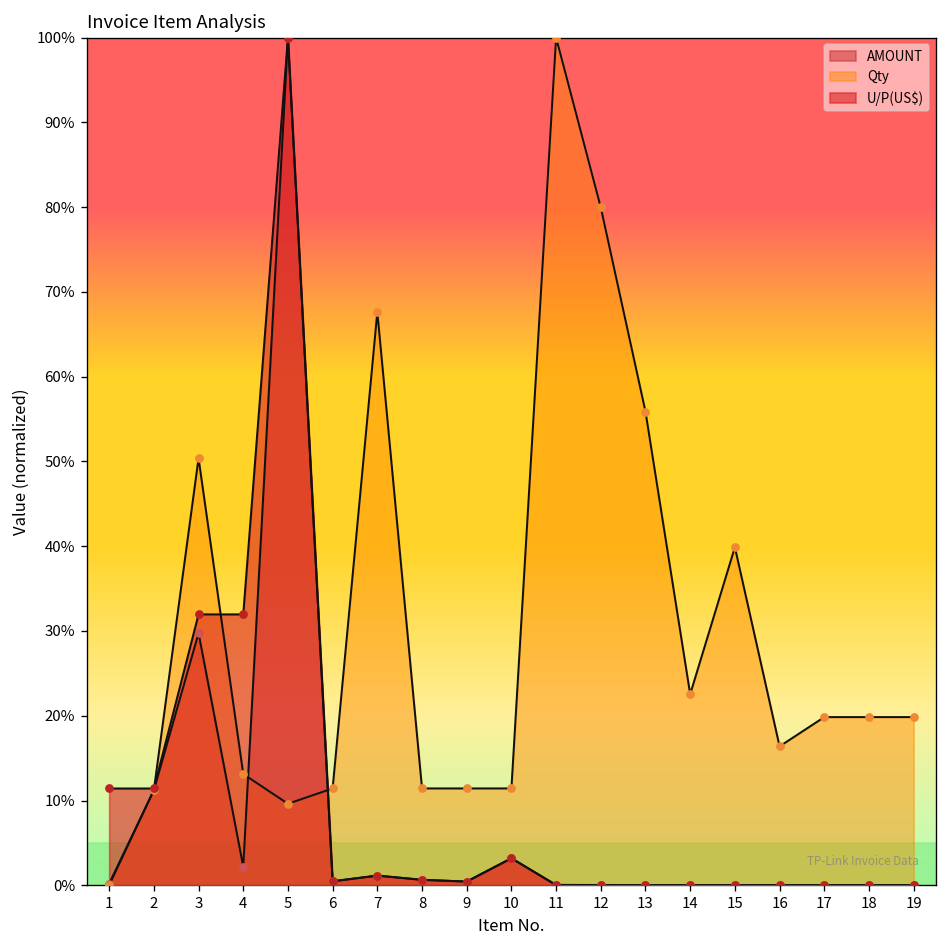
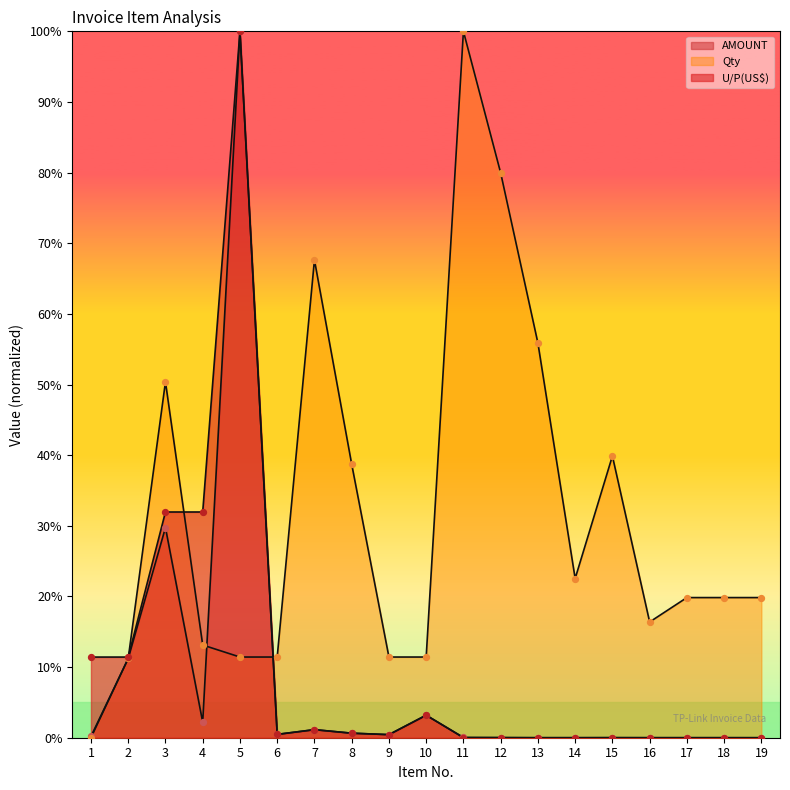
Qty, 5: 10% -> 11%
Qty, 8: 11% -> 39%
